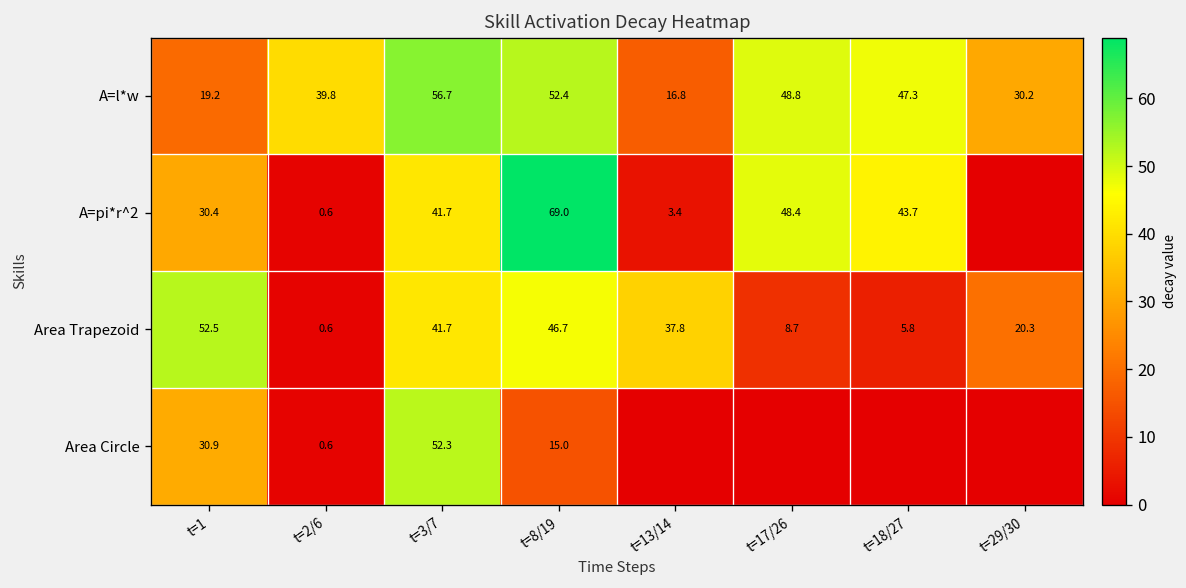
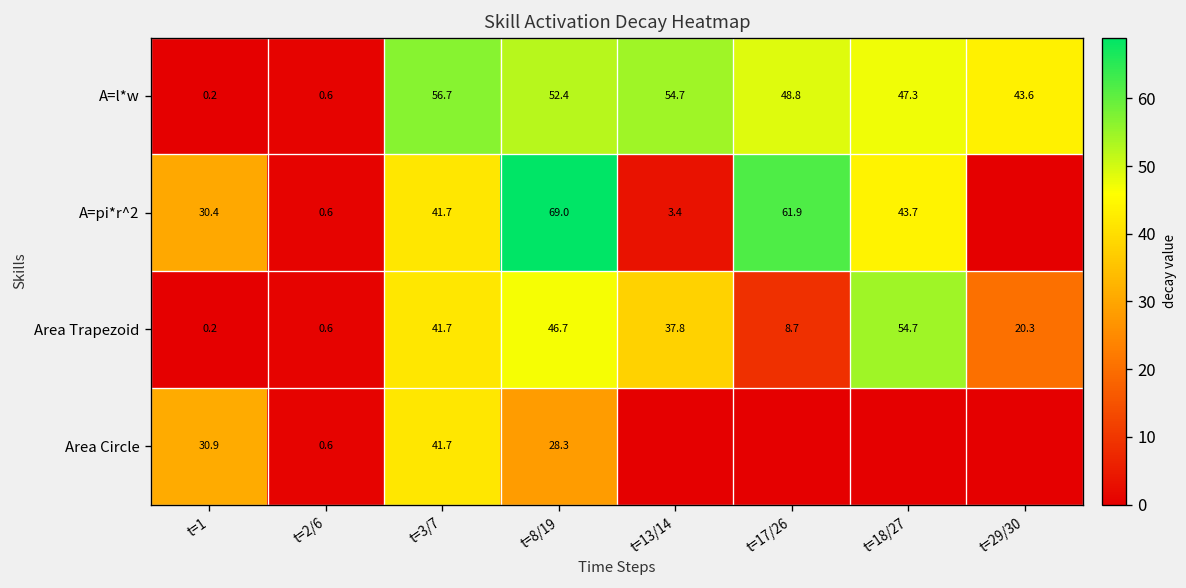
A=l*w, t=1: 19.2 -> 0.2
A=l*w, t=2/6: 39.8 -> 0.6
A=l*w, t=13/14: 16.8 -> 54.7
A=l*w, t=29/30: 30.2 -> 43.6
A=pi*r^2, t=17/26: 48.4 -> 61.9
Area Trapezoid, t=1: 52.5 -> 0.2
Area Trapezoid, t=18/27: 5.8 -> 54.7
Area Circle, t=3/7: 52.3 -> 41.7
Area Circle, t=8/19: 15.0 -> 28.3
